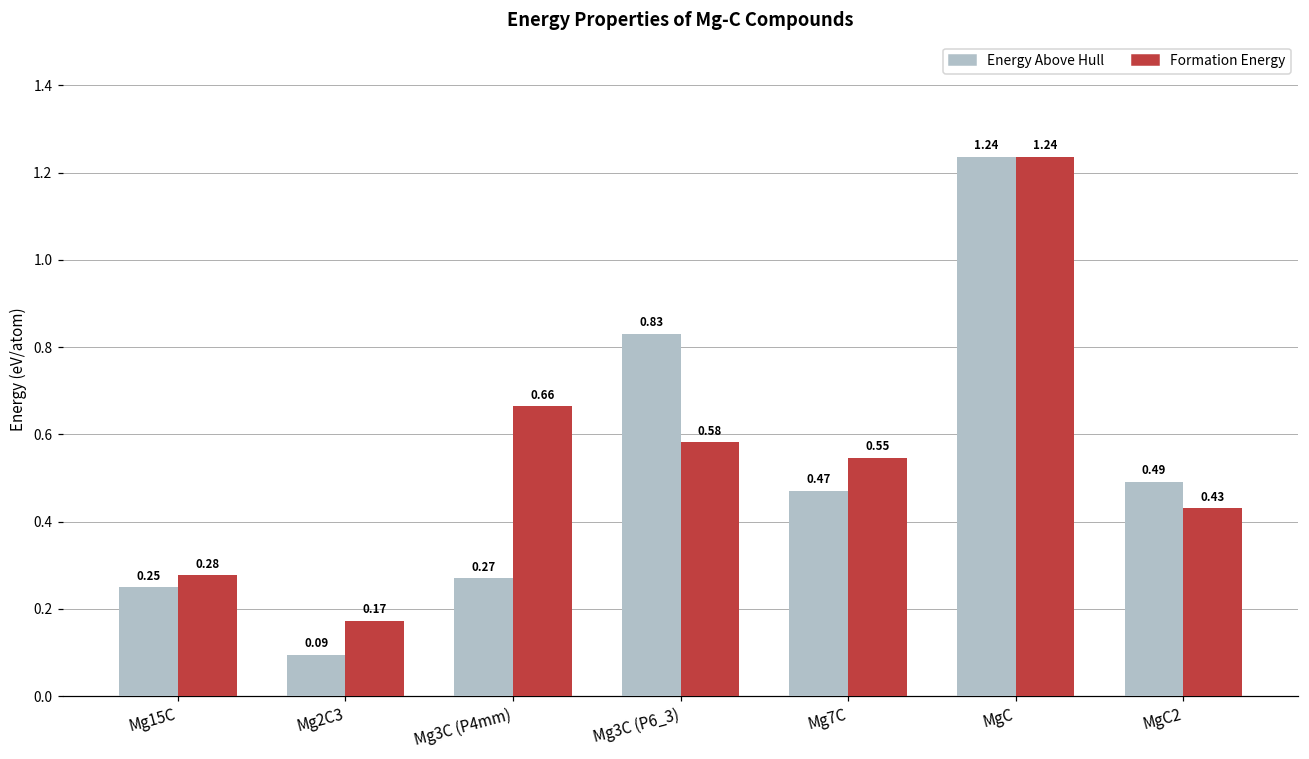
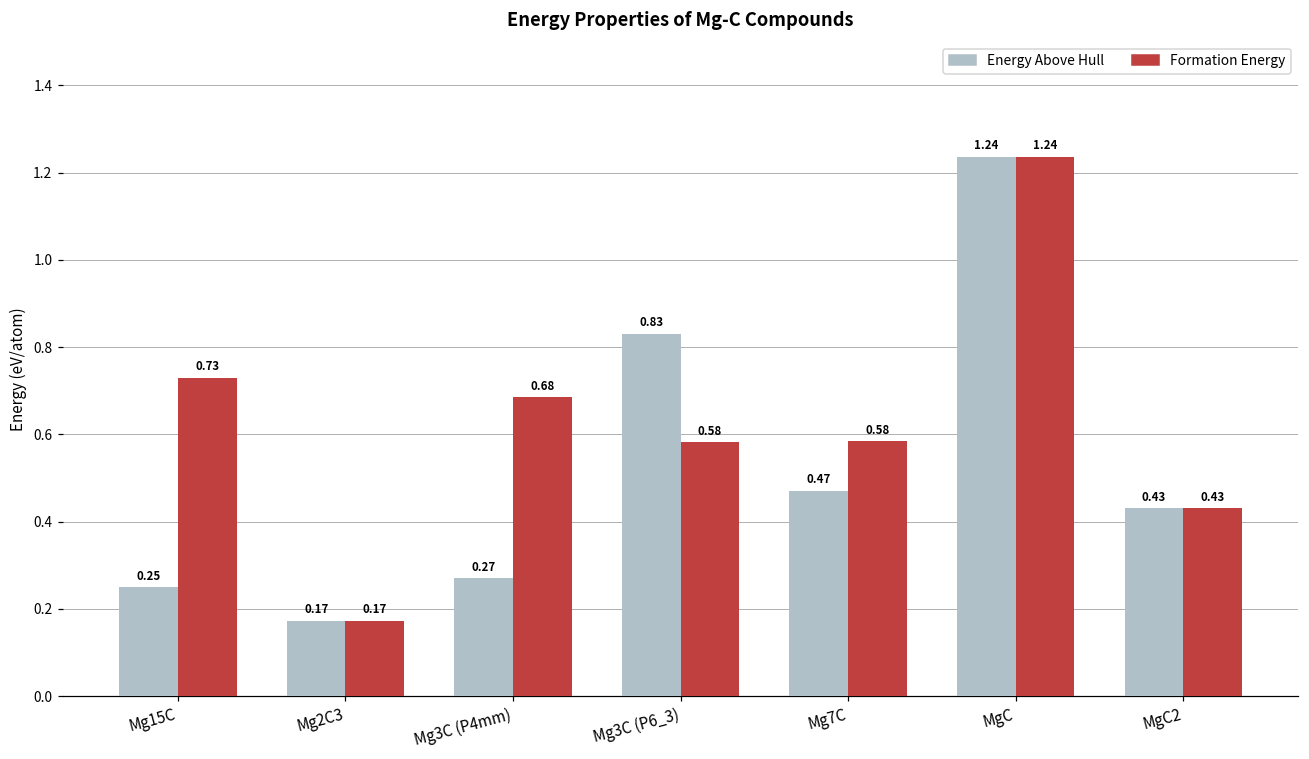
Formation Energy, Mg15C: 0.28 -> 0.73
Energy Above Hull, Mg2C3: 0.09 -> 0.17
Formation Energy, Mg3C (P4mm): 0.66 -> 0.68
Formation Energy, Mg7C: 0.55 -> 0.58
Energy Above Hull, MgC2: 0.49 -> 0.43
